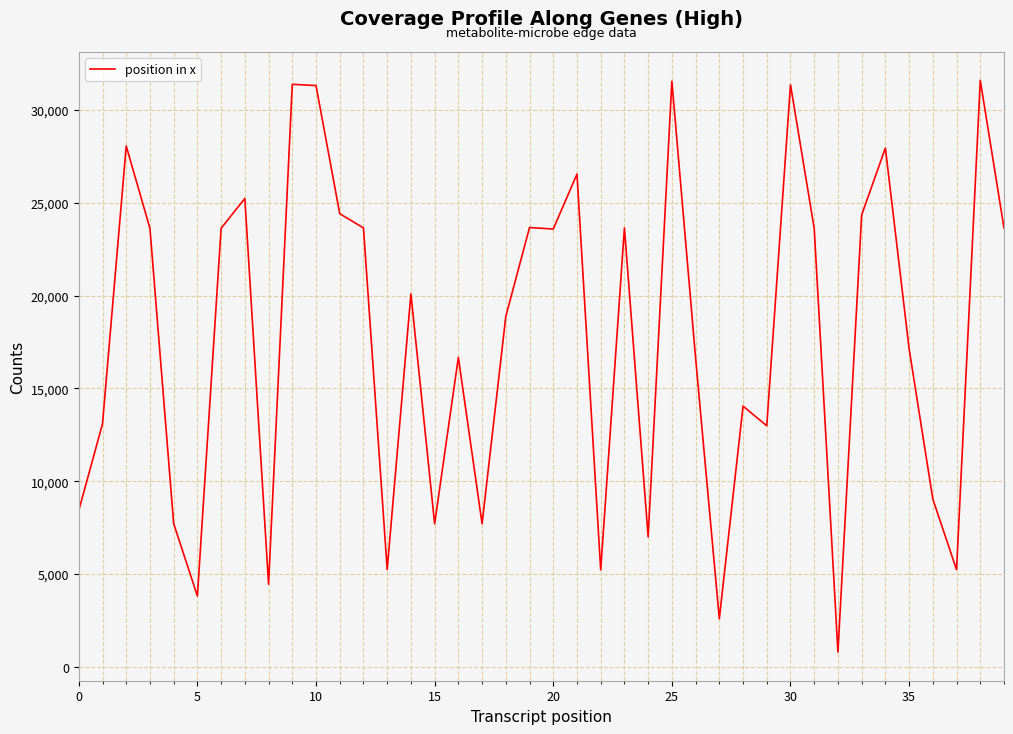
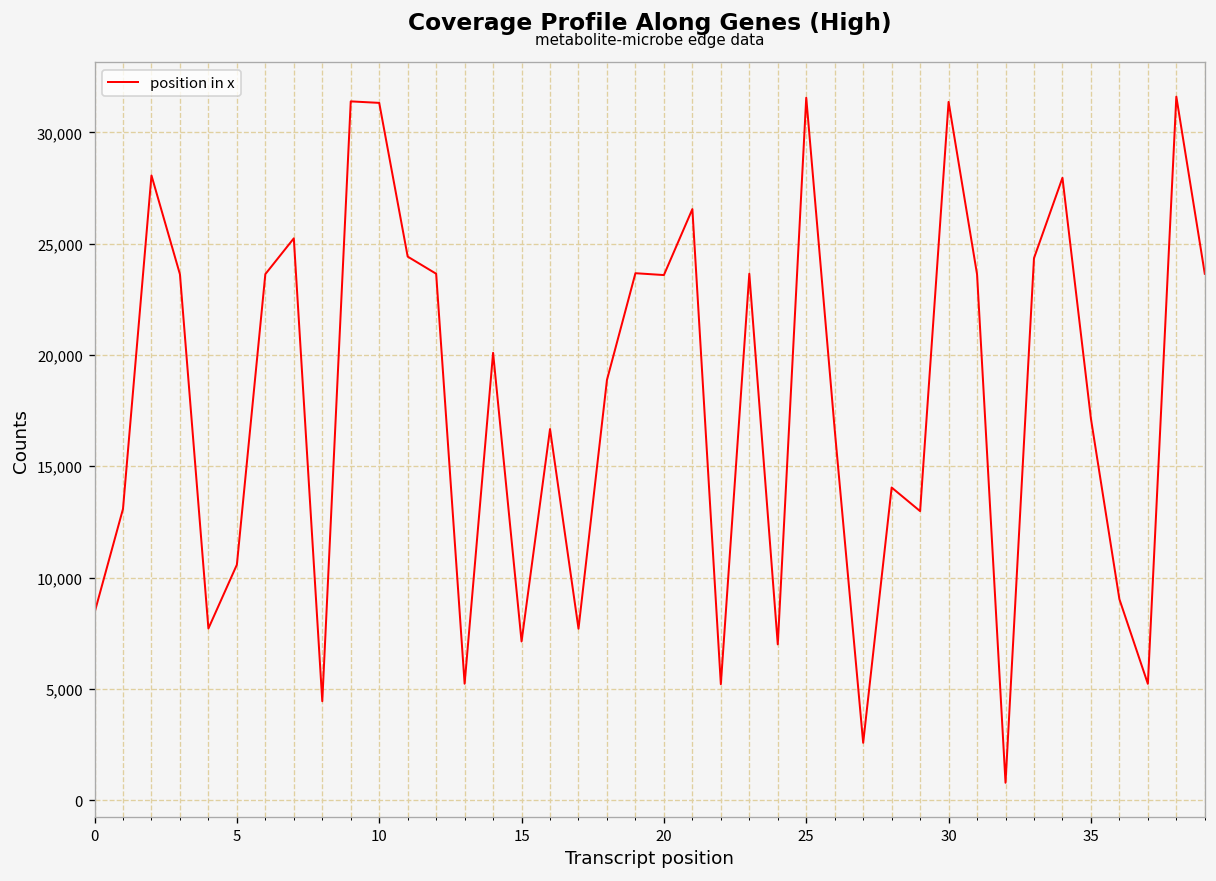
5: 3,800 -> 10,600
15: 7,700 -> 7,100
